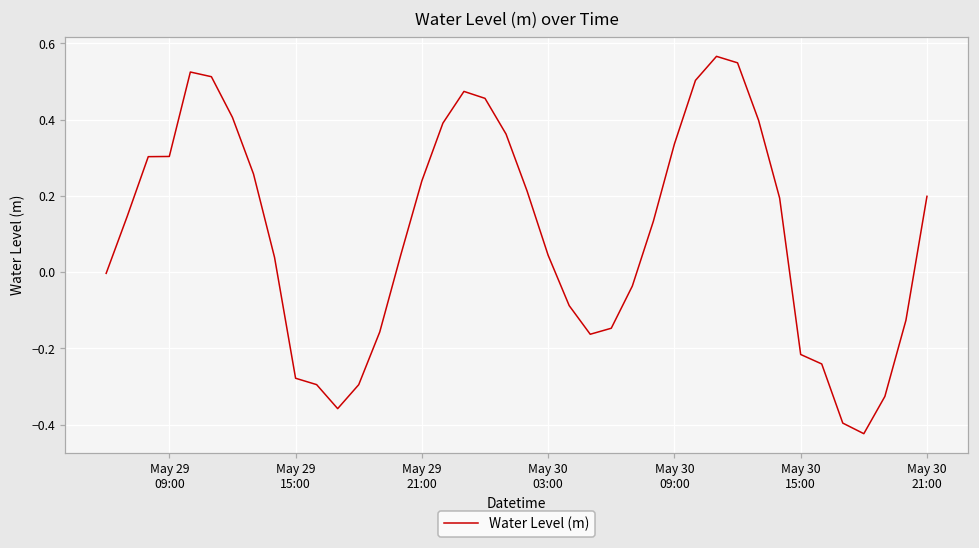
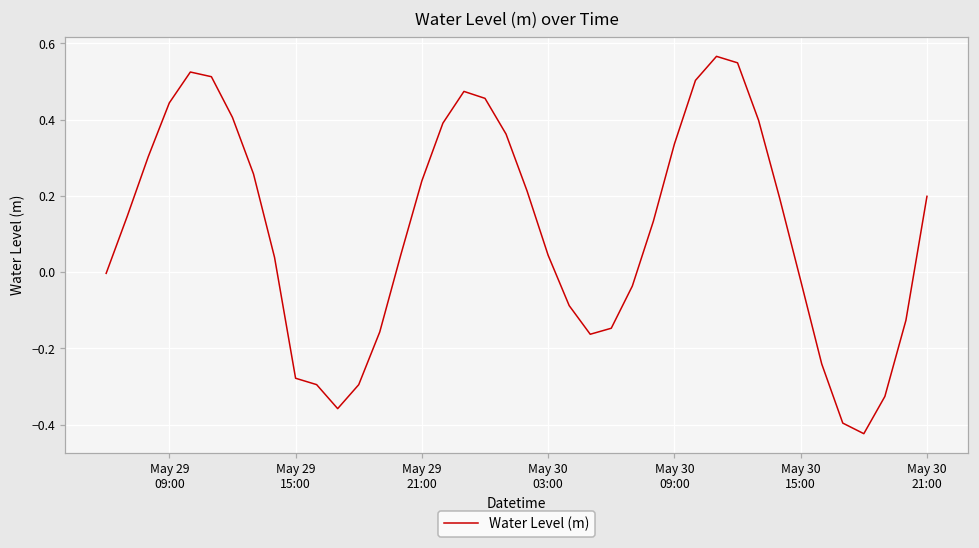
May 29 09:00: 0.30 -> 0.44
May 30 15:00: -0.22 -> -0.02
